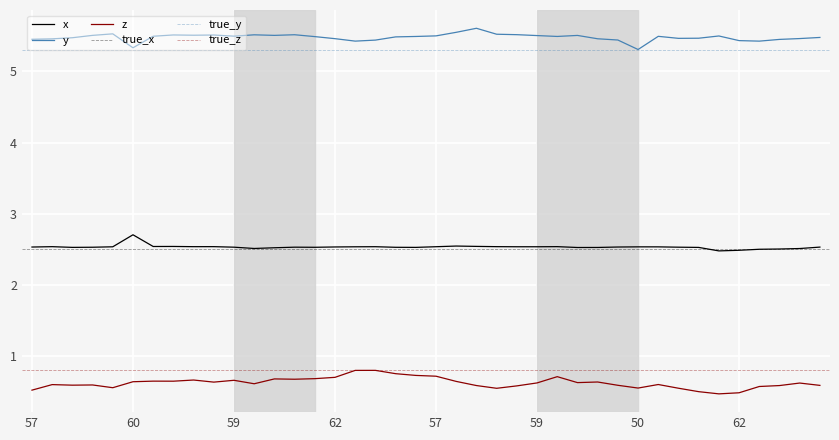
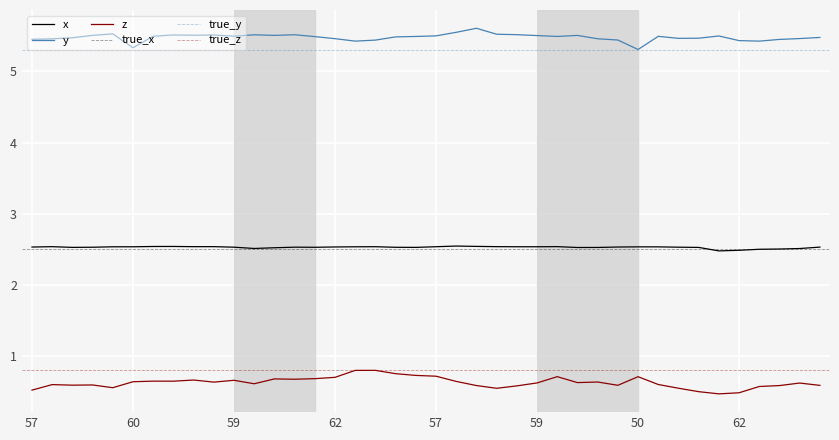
x, 60: 2.7 -> 2.5
z, 50: 0.5 -> 0.7
